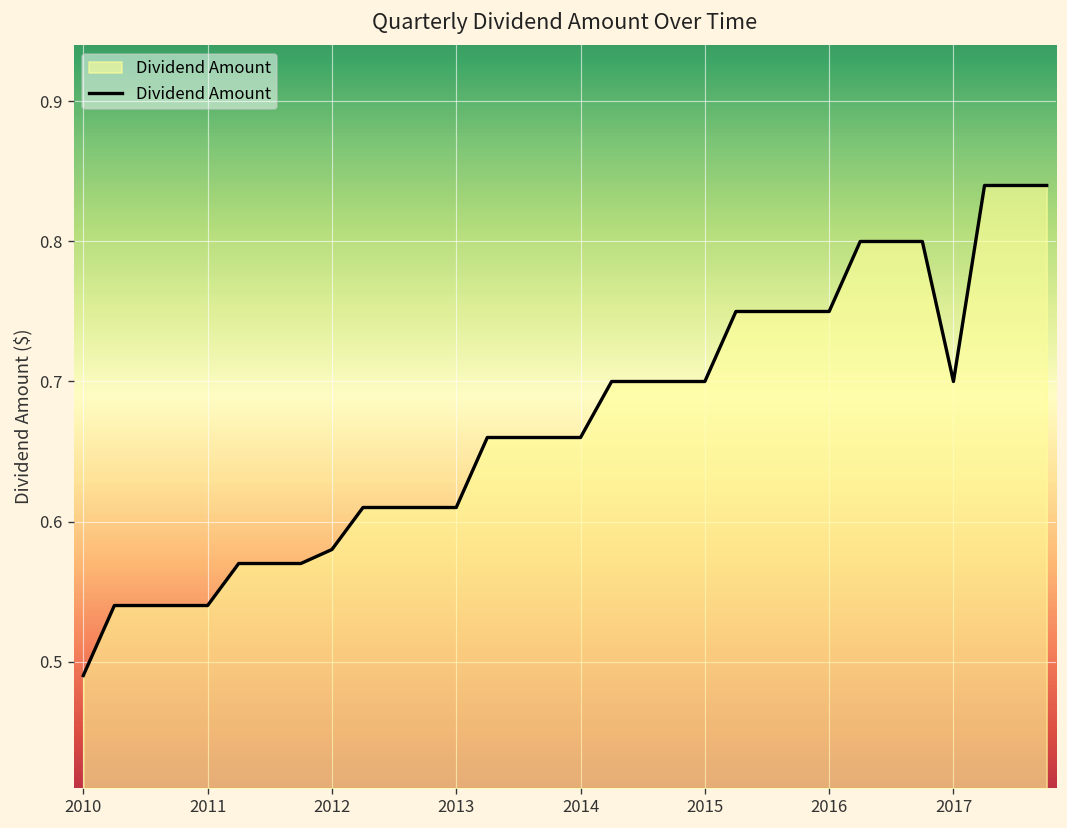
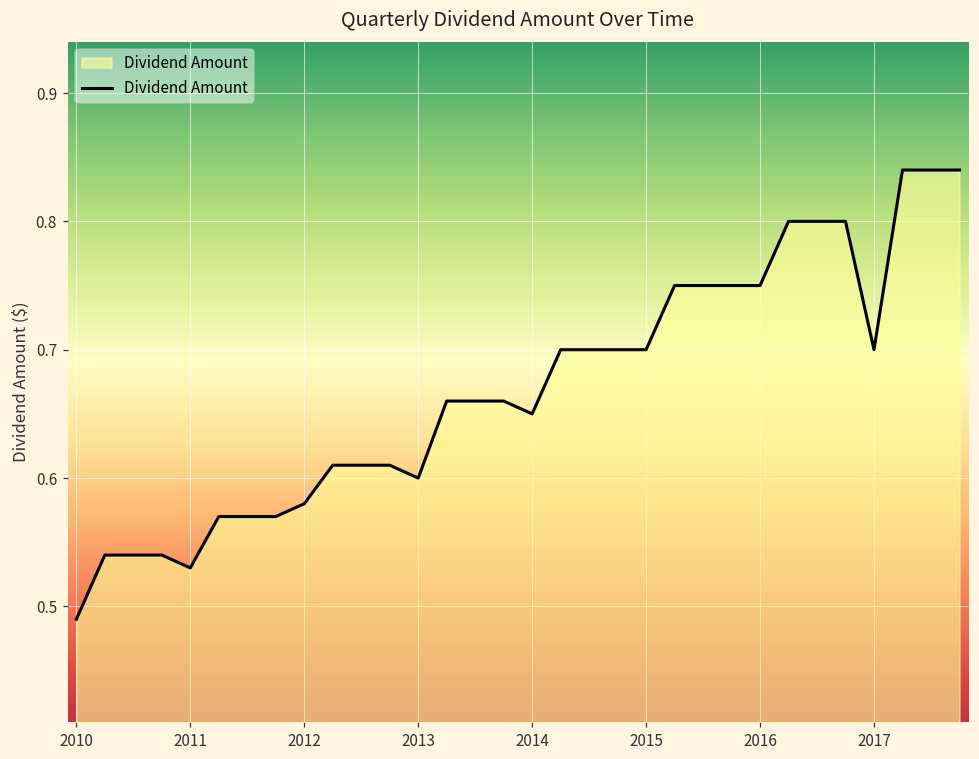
2011: 0.54 -> 0.53
2013: 0.61 -> 0.60
2014: 0.66 -> 0.65
